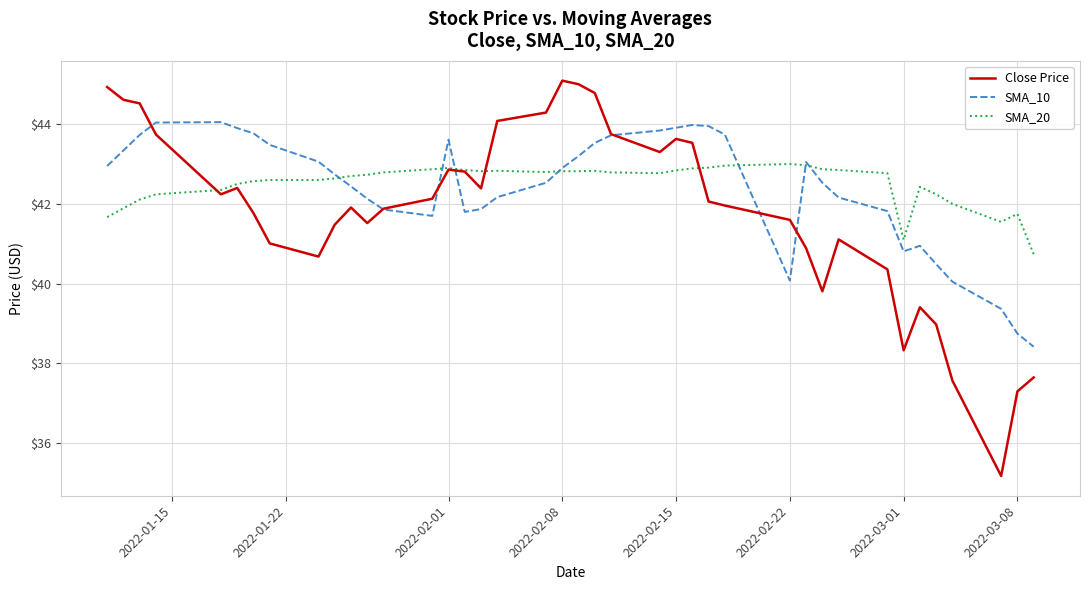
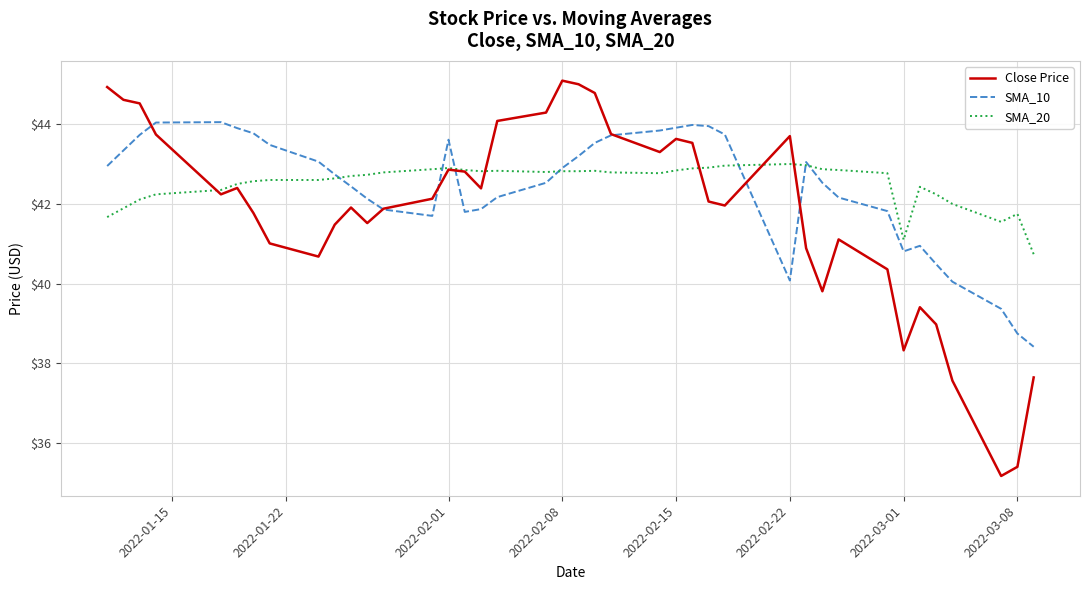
Close Price, 2022-02-22: $41.6 -> $43.7
Close Price, 2022-03-08: $37.3 -> $35.4
